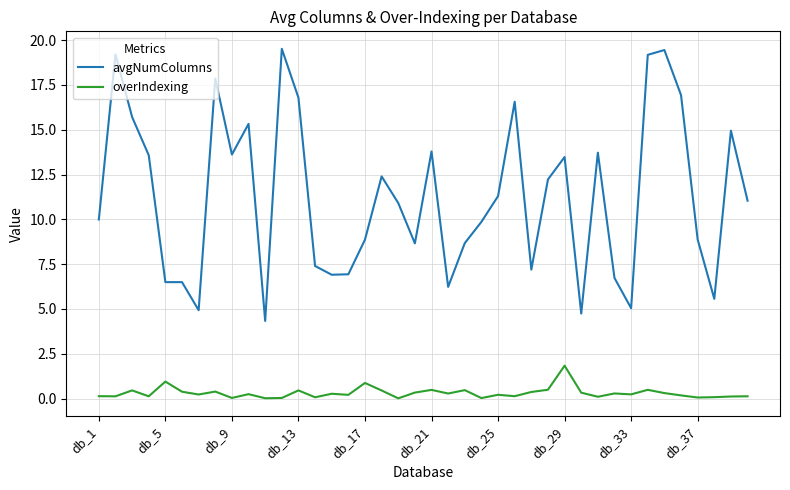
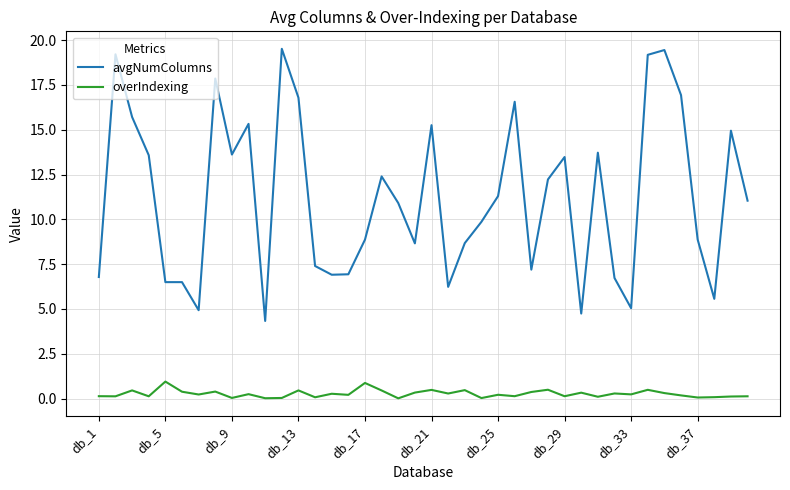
avgNumColumns, db_1: 10.0 -> 6.8
avgNumColumns, db_21: 13.8 -> 15.3
overIndexing, db_29: 1.8 -> 0.1
